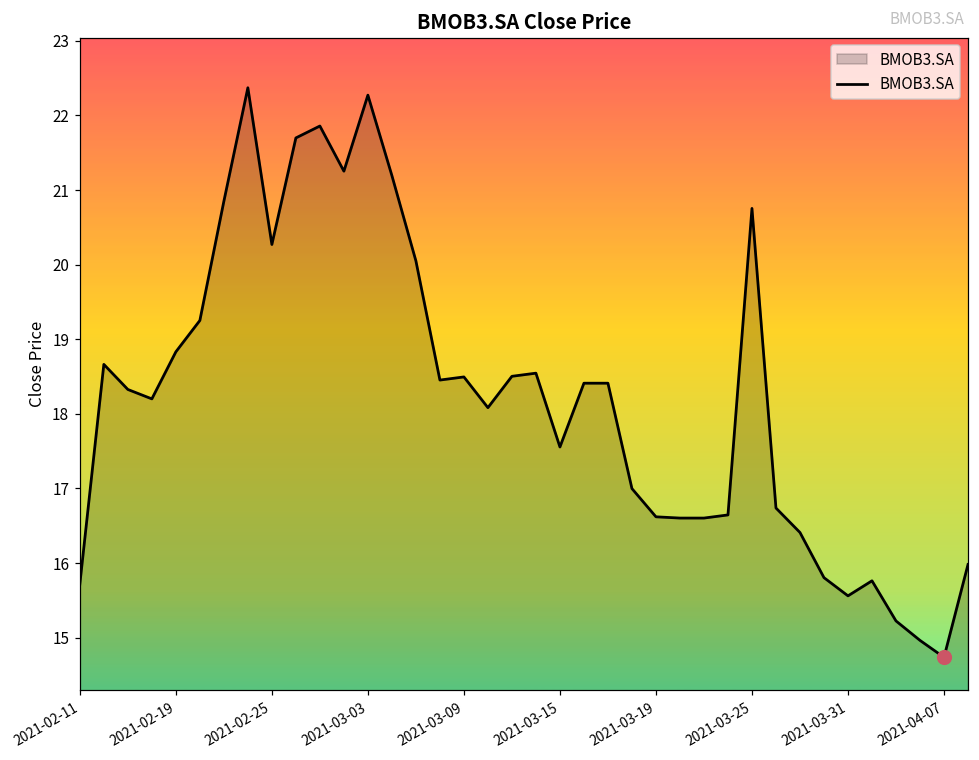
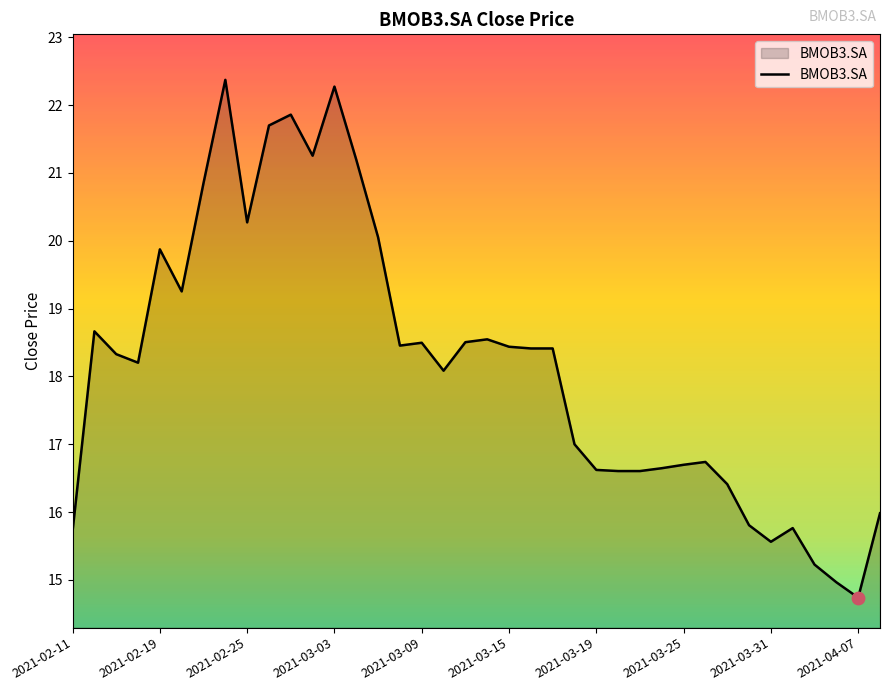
BMOB3.SA, 2021-02-19: 18.8 -> 19.9
BMOB3.SA, 2021-03-15: 17.6 -> 18.4
BMOB3.SA, 2021-03-25: 20.8 -> 16.7
